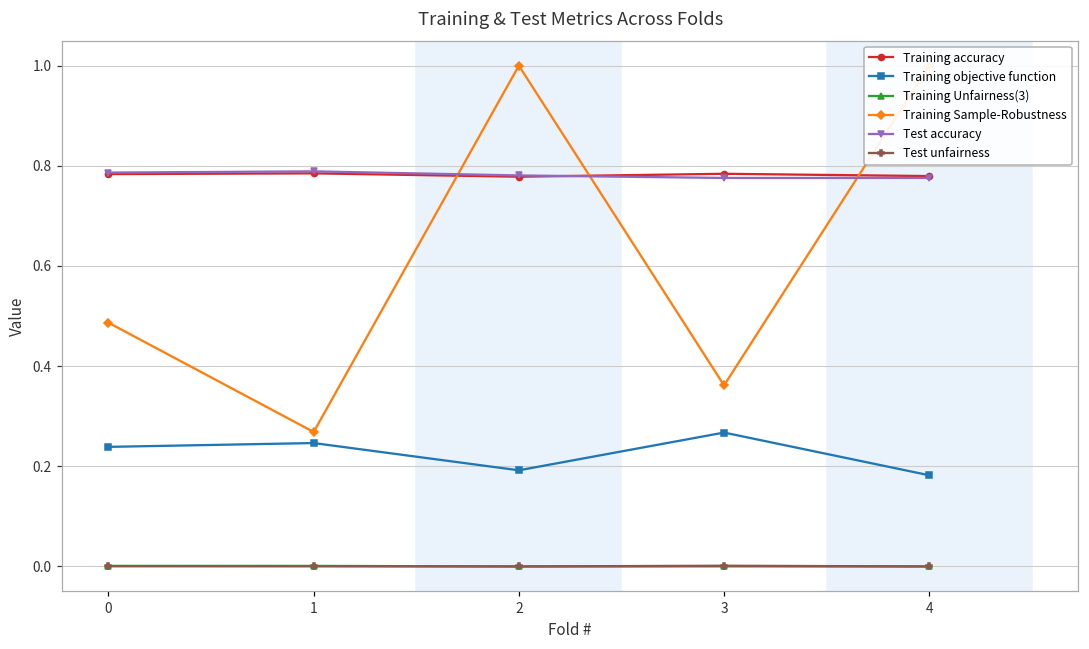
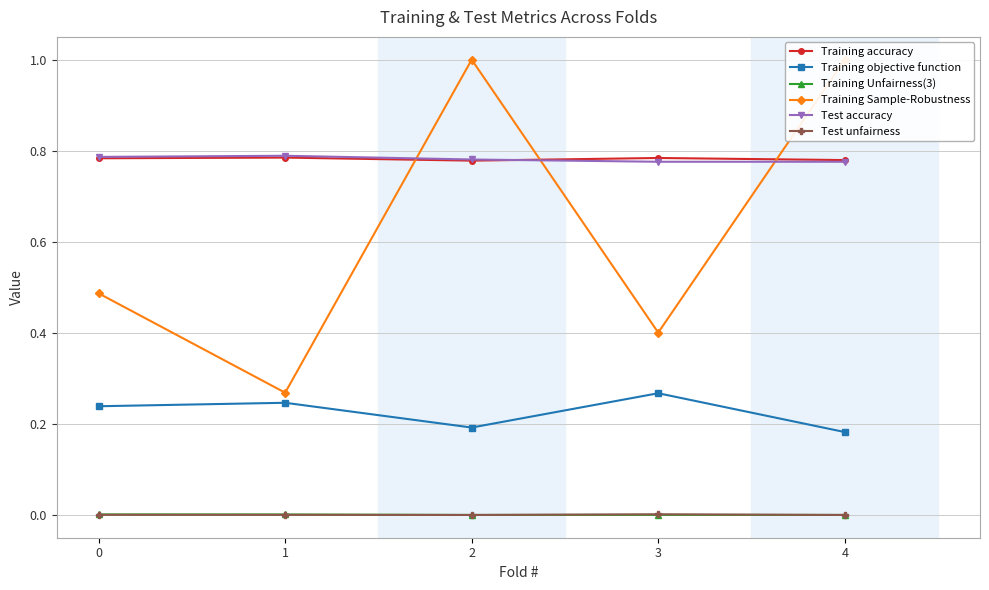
Training Sample-Robustness, 3: 0.36 -> 0.40
